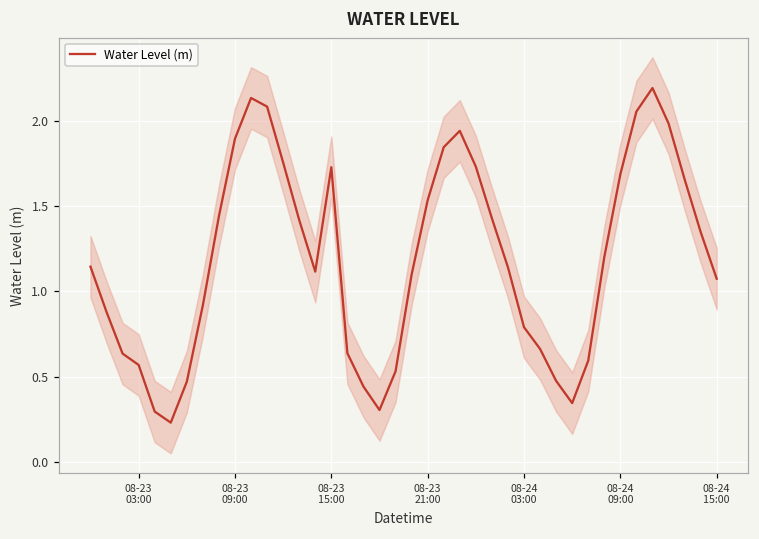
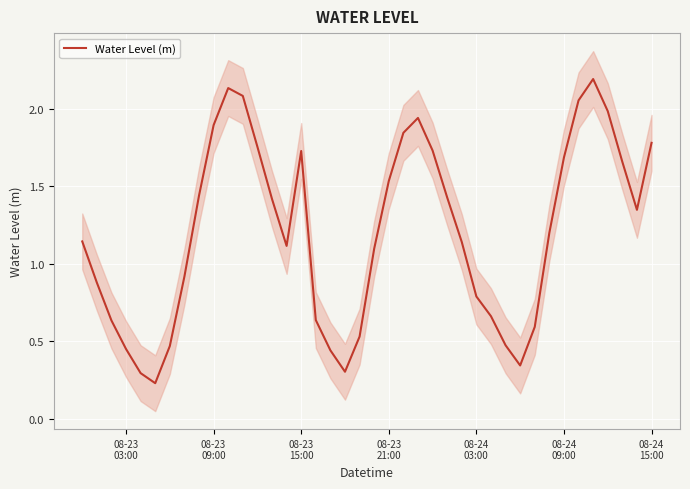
Water Level (m), 08-23 03:00: 0.57 -> 0.45
Water Level (m), 08-24 15:00: 1.07 -> 1.78
